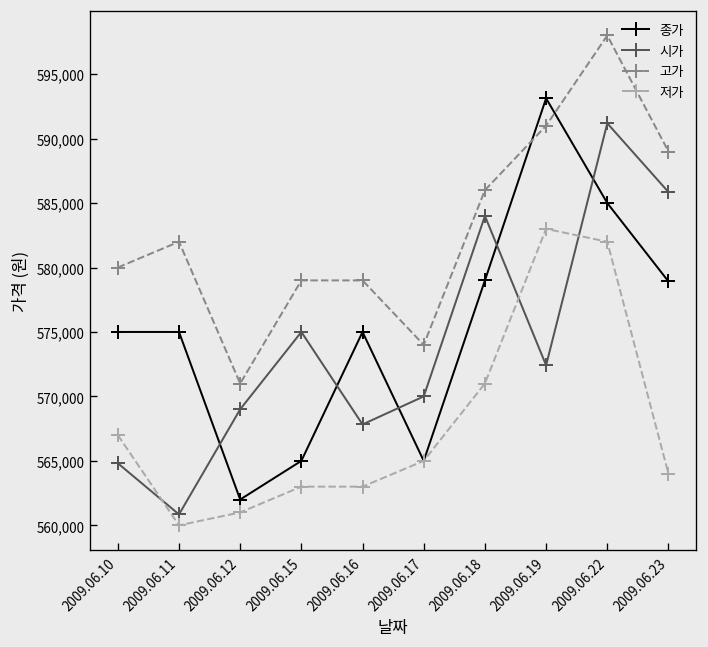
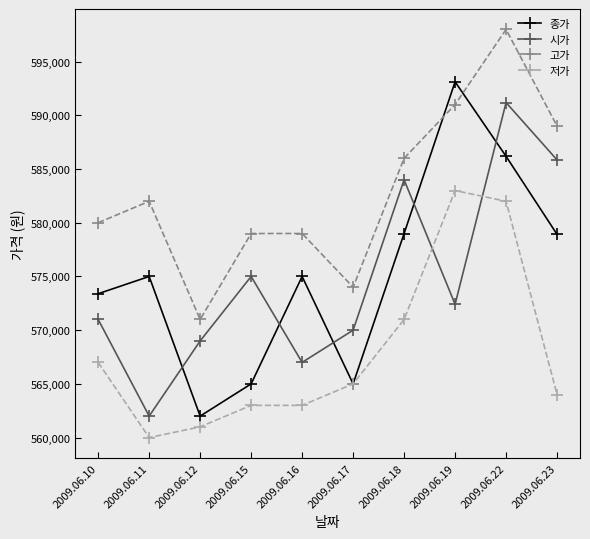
종가, 2009.06.10: 575,000 -> 573,400
시가, 2009.06.10: 564,800 -> 571,000
시가, 2009.06.11: 560,800 -> 562,000
시가, 2009.06.16: 567,800 -> 567,000
종가, 2009.06.22: 585,000 -> 586,200
